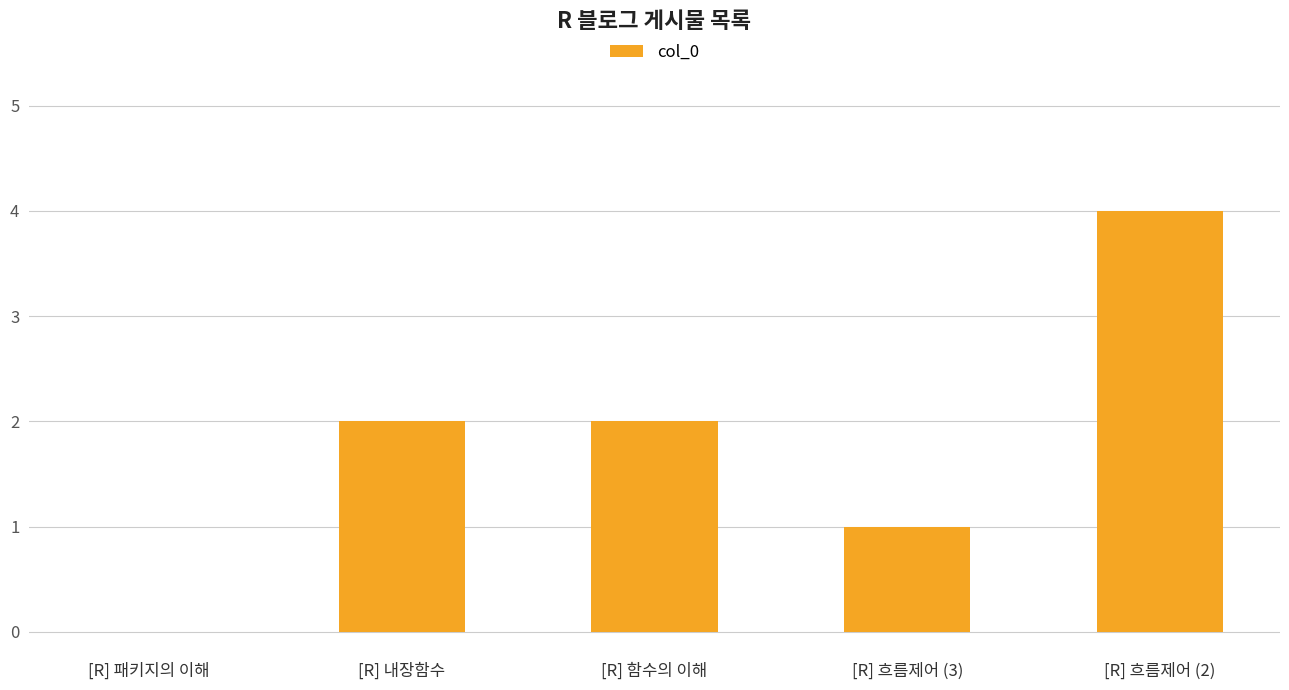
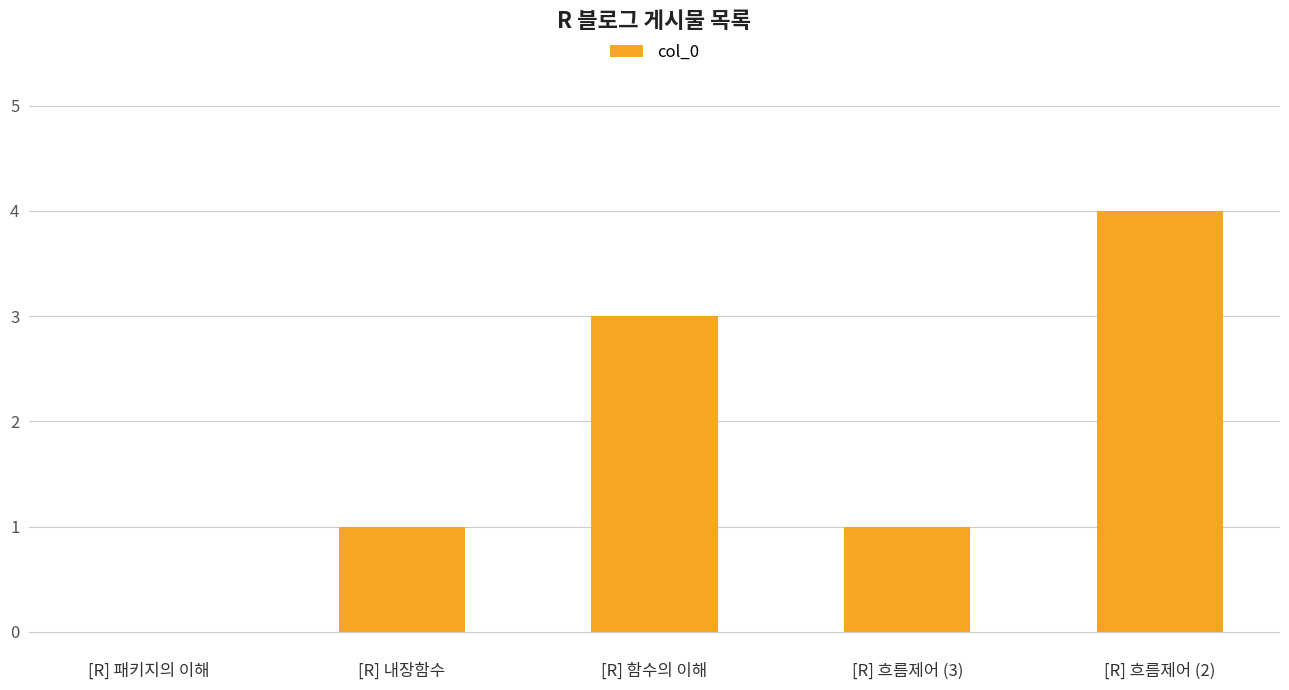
[R] 내장함수: 2 -> 1
[R] 함수의 이해: 2 -> 3
